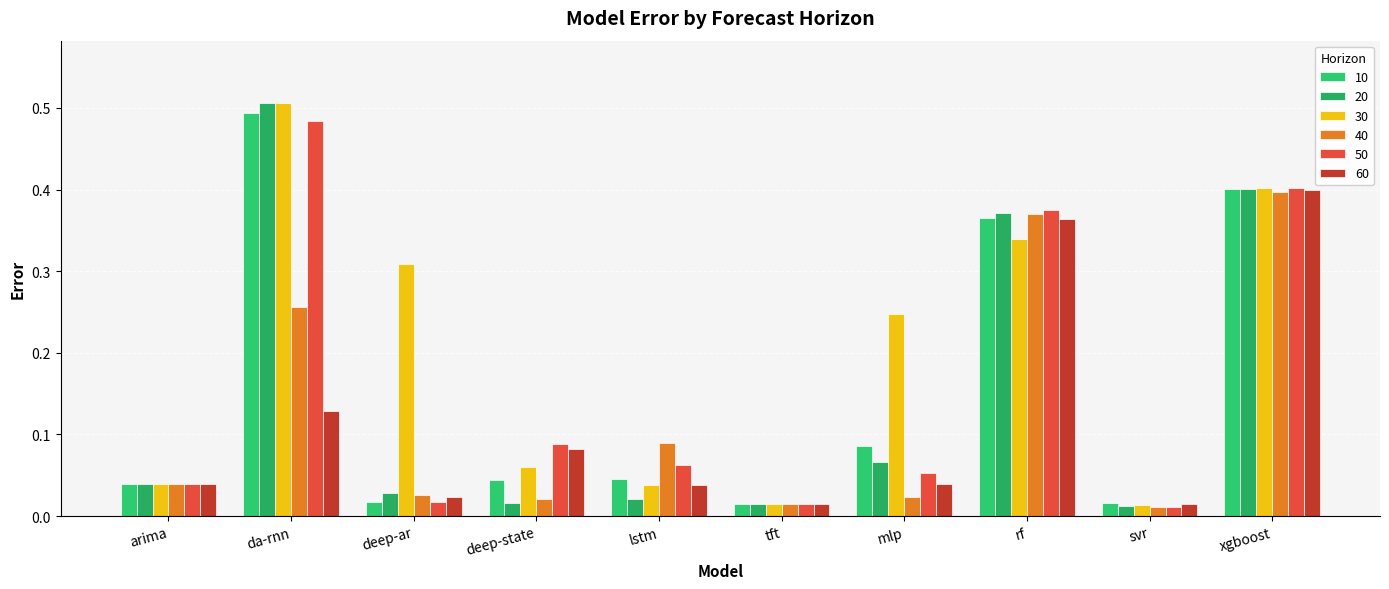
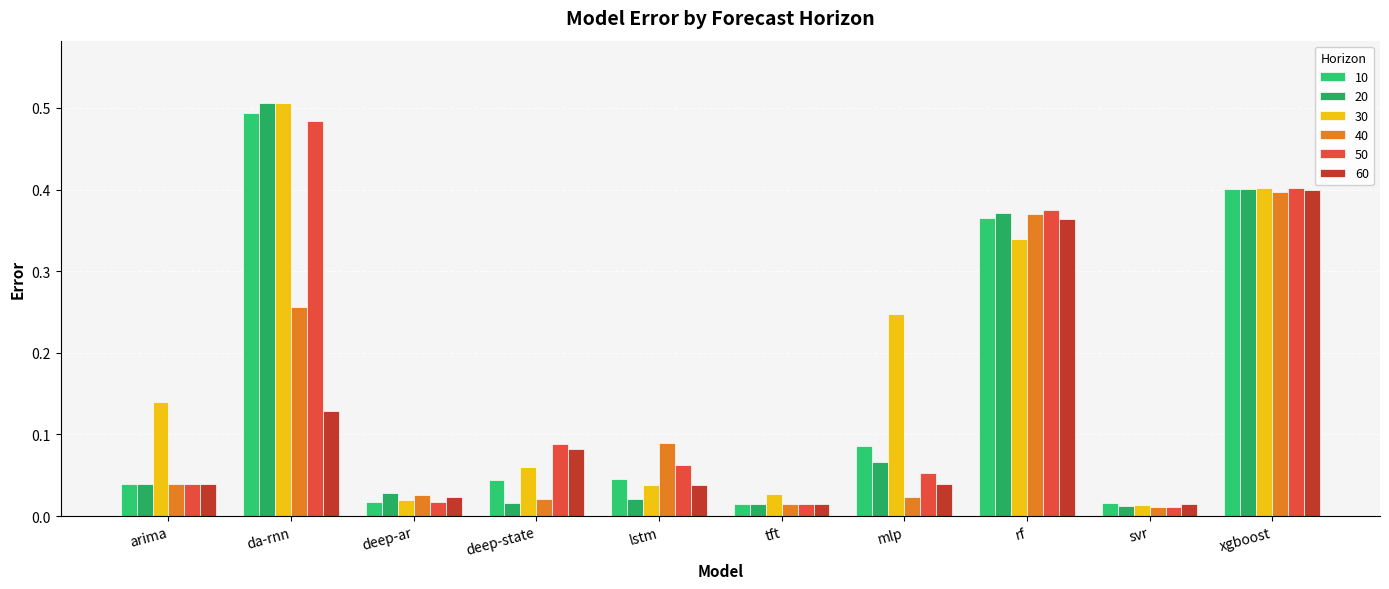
30, arima: 0.04 -> 0.14
30, deep-ar: 0.31 -> 0.02
30, tft: 0.02 -> 0.03
